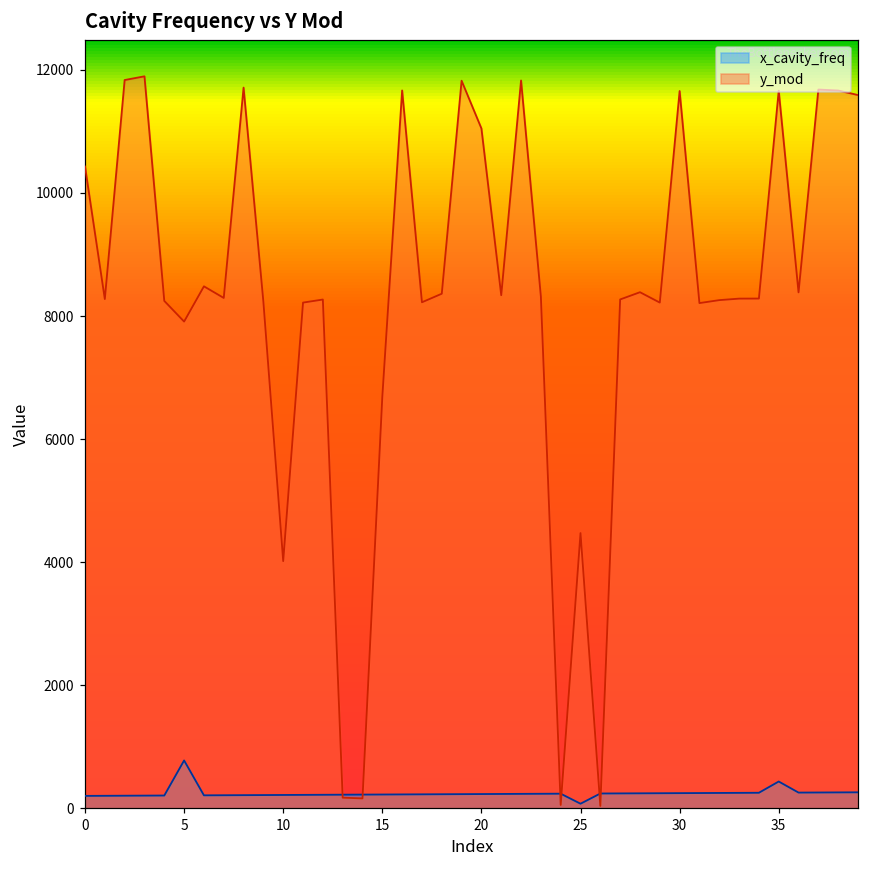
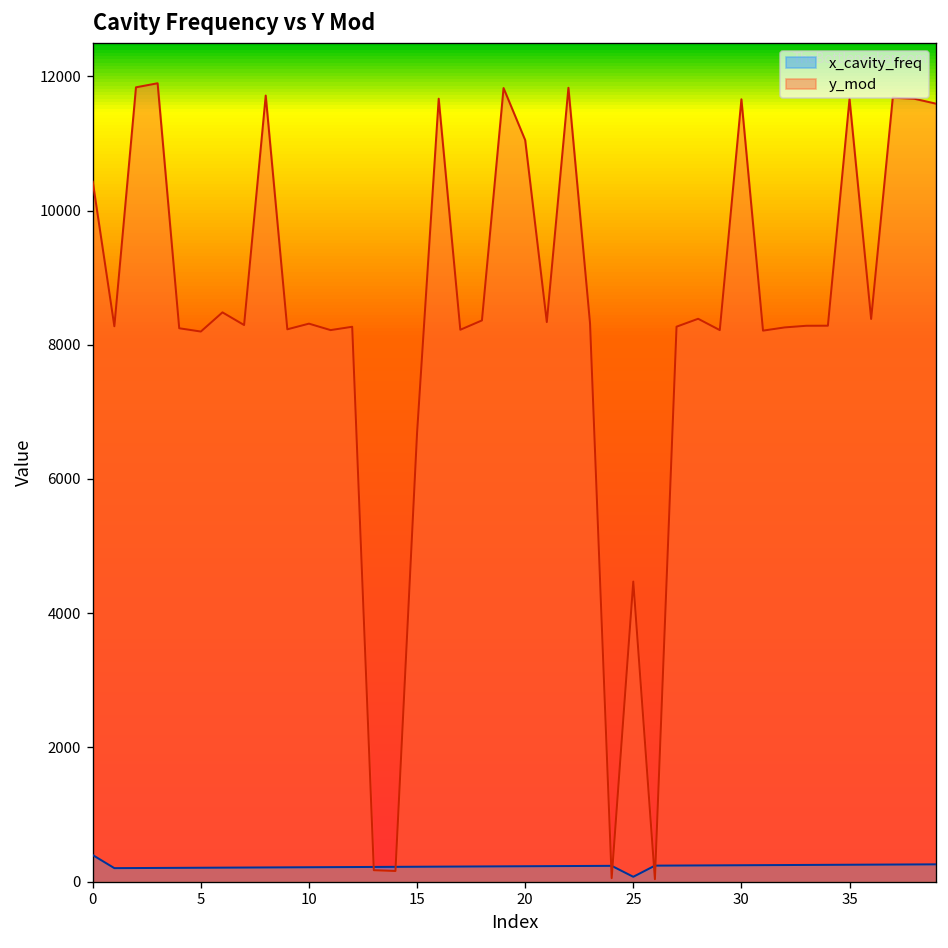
x_cavity_freq, 0: 200 -> 400
x_cavity_freq, 5: 800 -> 200
y_mod, 5: 7900 -> 8200
y_mod, 10: 4000 -> 8300
x_cavity_freq, 35: 400 -> 300
